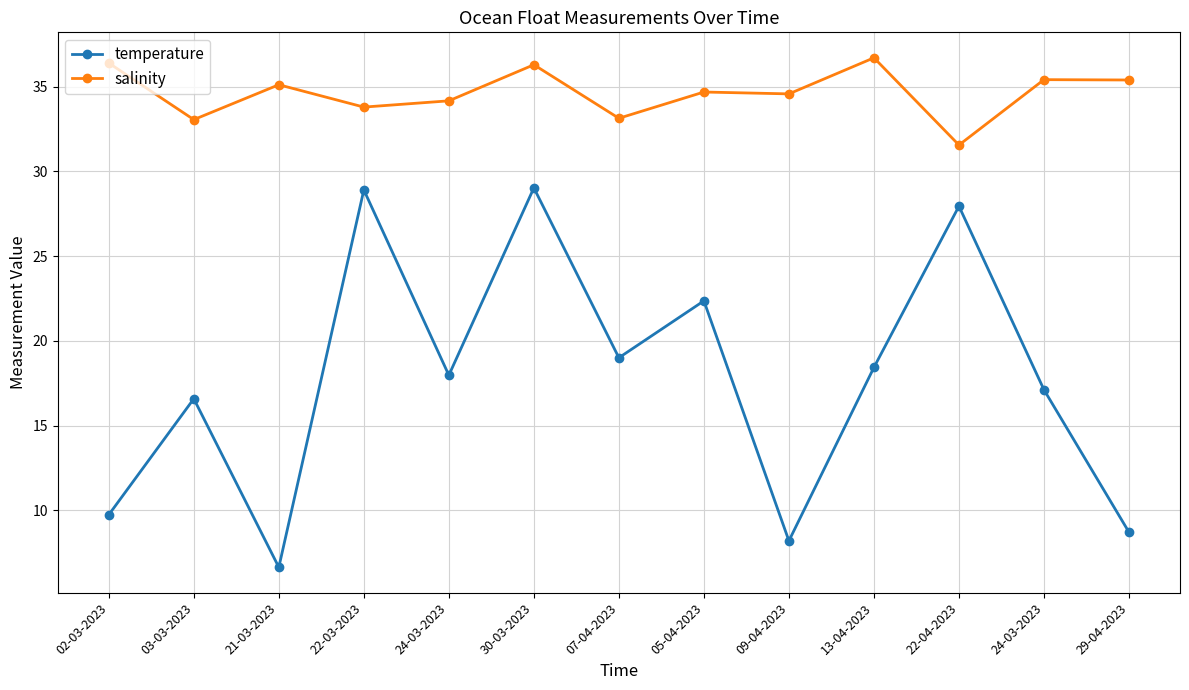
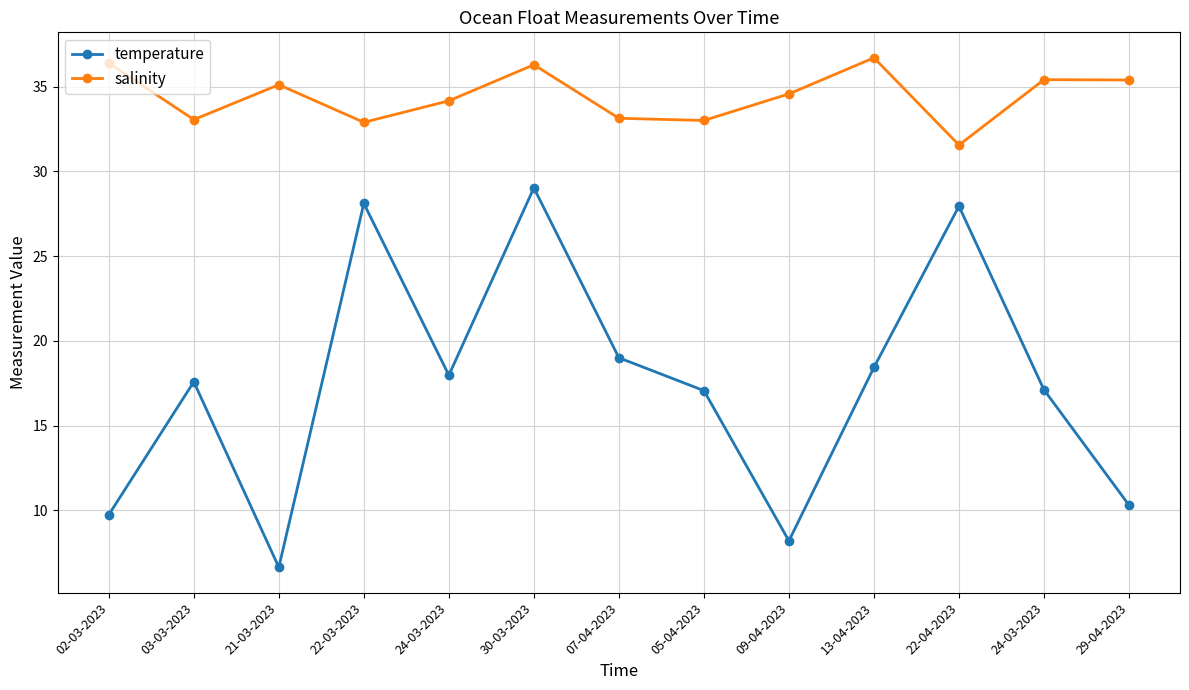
temperature, 03-03-2023: 16.6 -> 17.6
temperature, 22-03-2023: 28.9 -> 28.1
salinity, 22-03-2023: 33.8 -> 32.9
temperature, 05-04-2023: 22.4 -> 17.1
salinity, 05-04-2023: 34.7 -> 33.0
temperature, 29-04-2023: 8.7 -> 10.3
